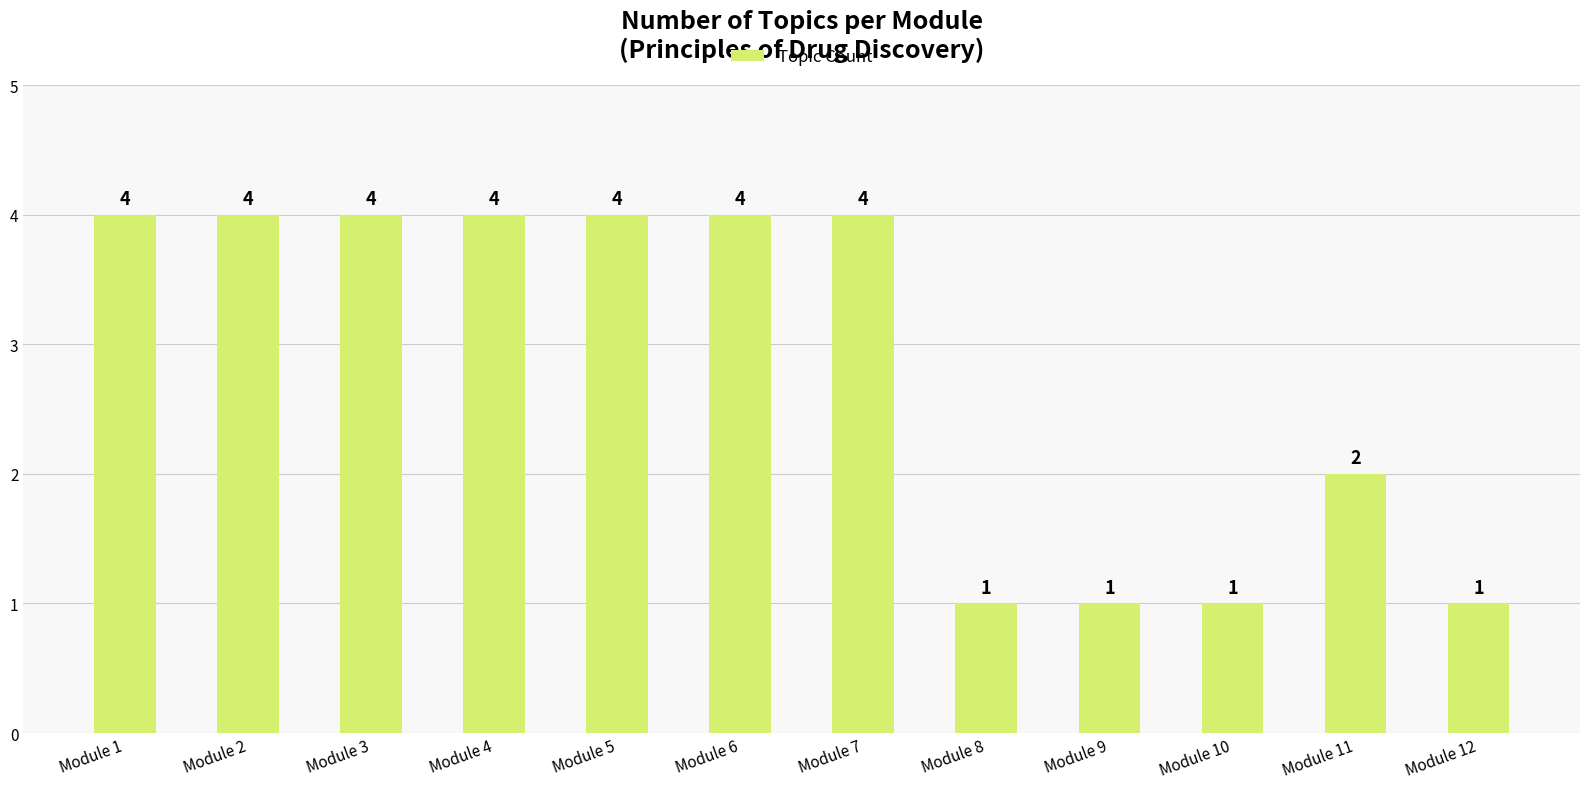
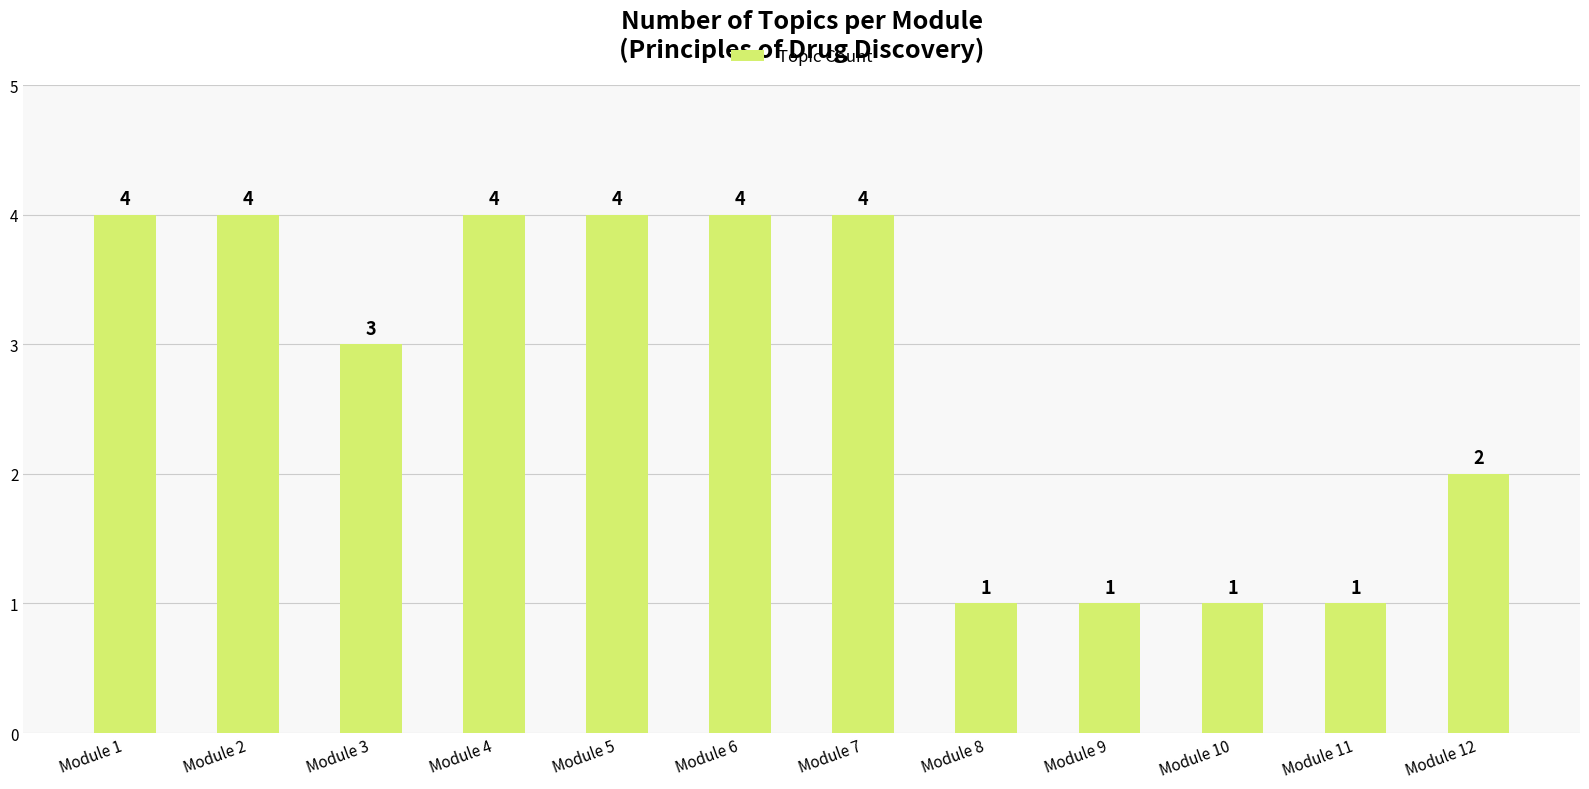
Module 3: 4 -> 3
Module 11: 2 -> 1
Module 12: 1 -> 2
